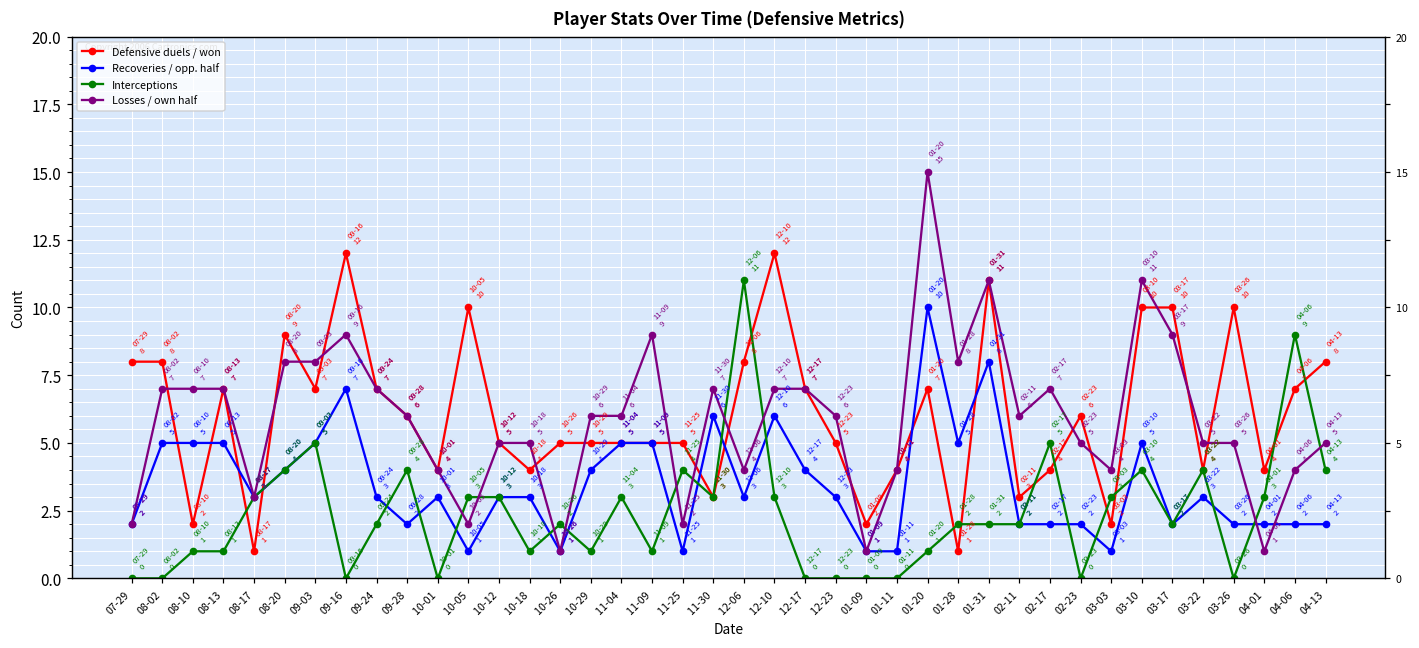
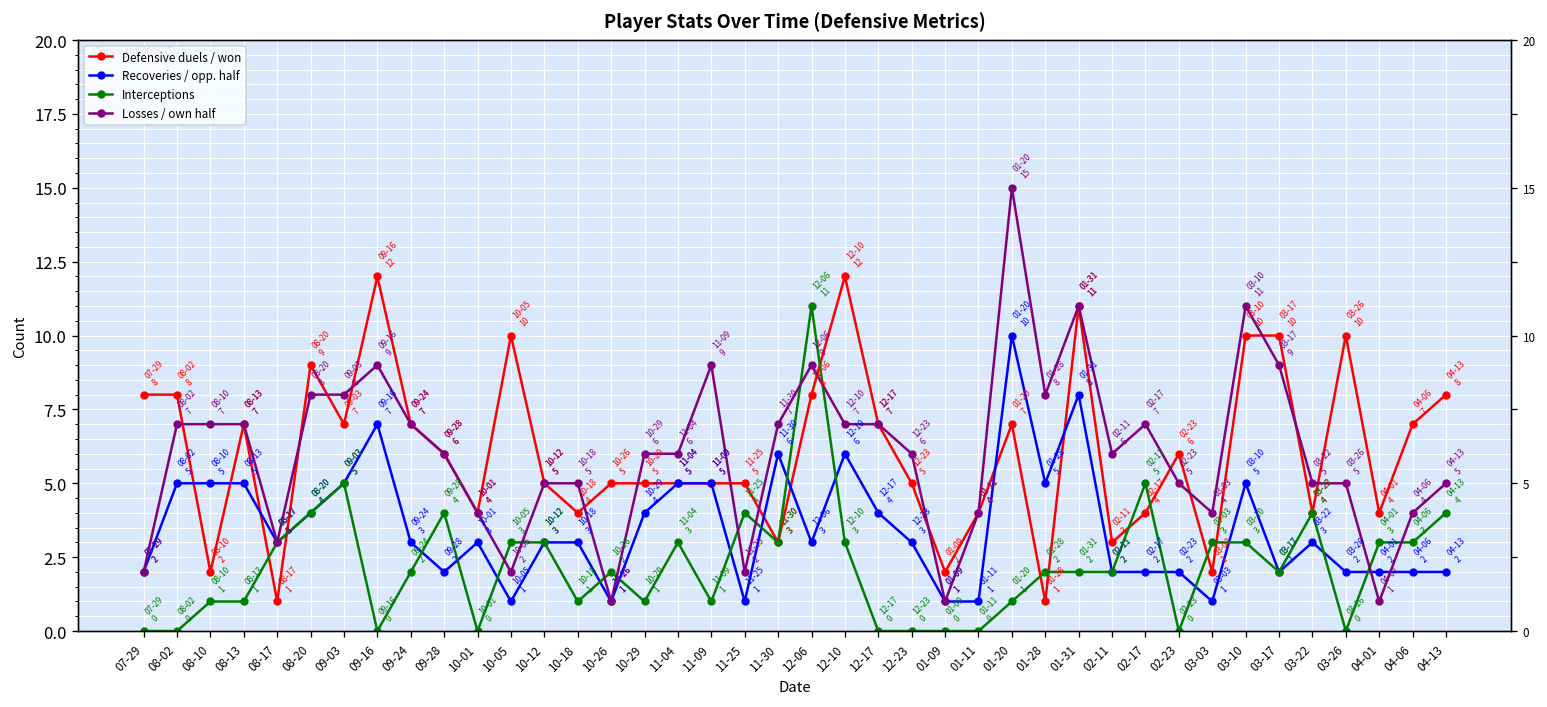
Losses / own half, 12-06: 4 -> 9
Interceptions, 03-10: 4 -> 3
Interceptions, 04-06: 9 -> 3
